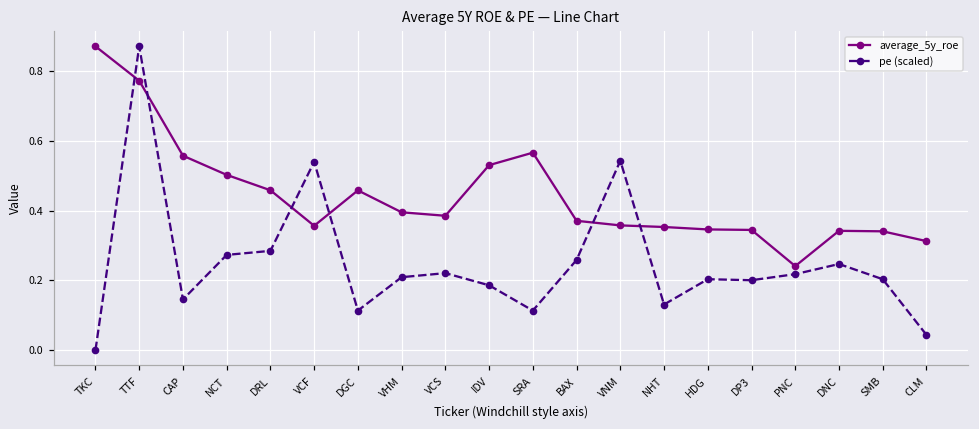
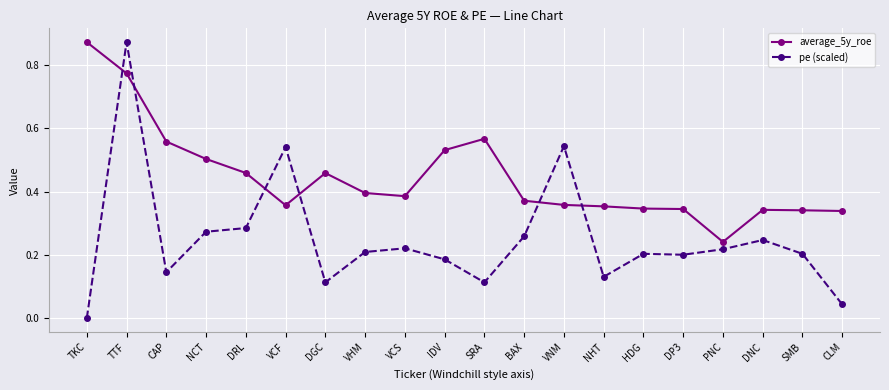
average_5y_roe, CLM: 0.31 -> 0.34
